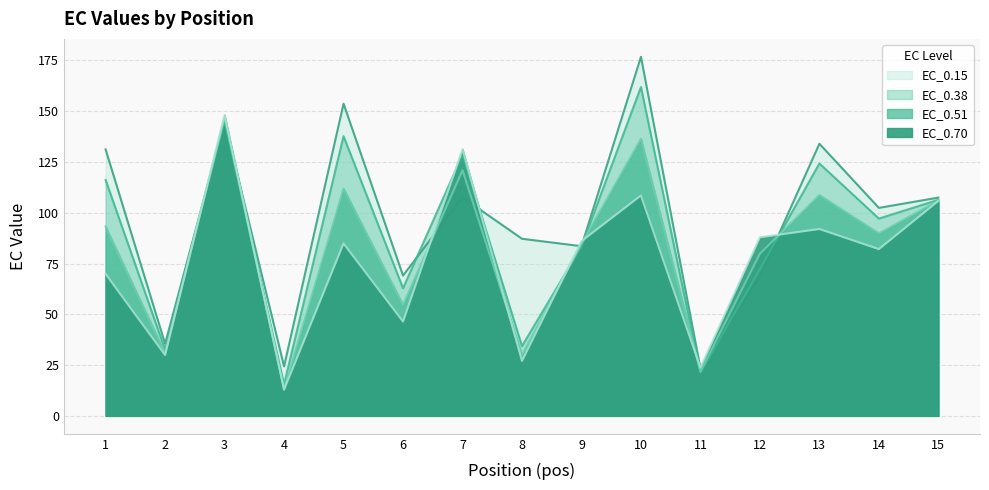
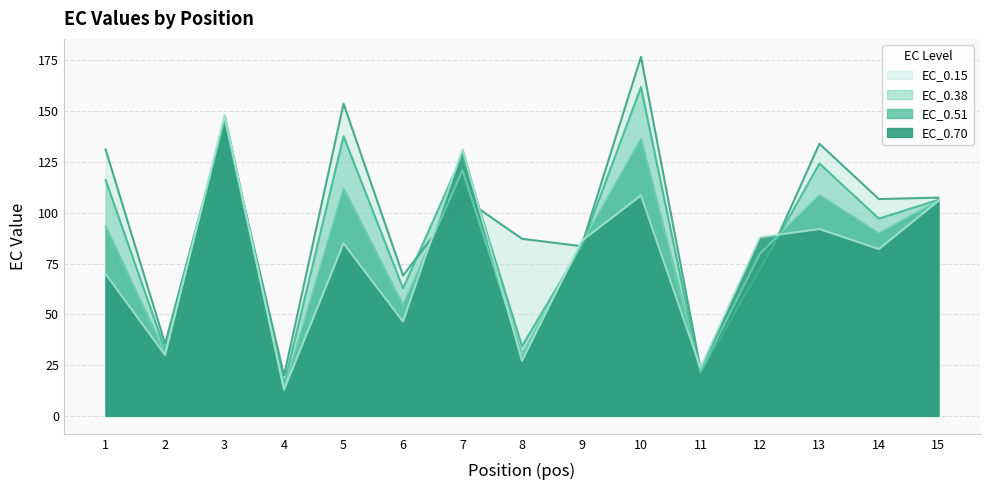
EC_0.15, 4: 24 -> 20
EC_0.15, 14: 102 -> 107
